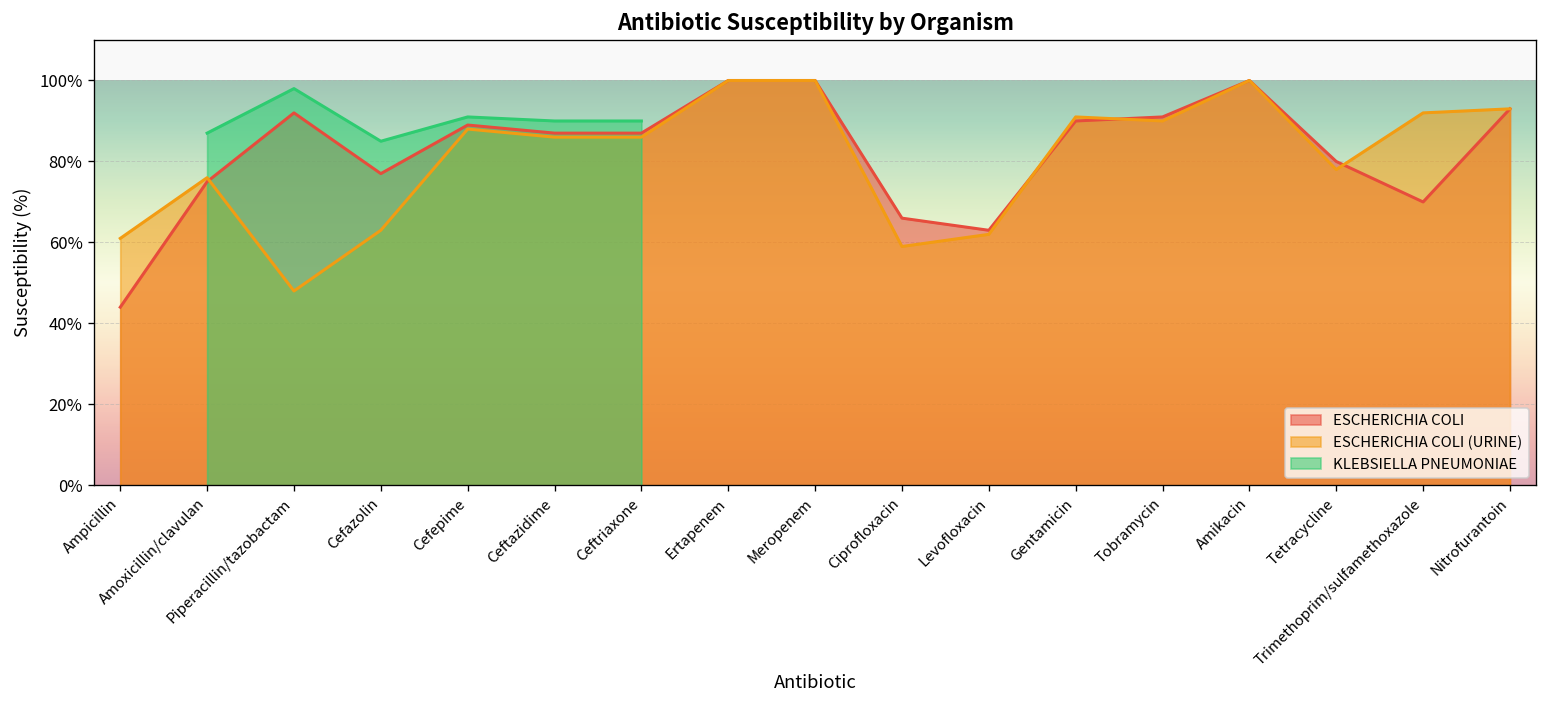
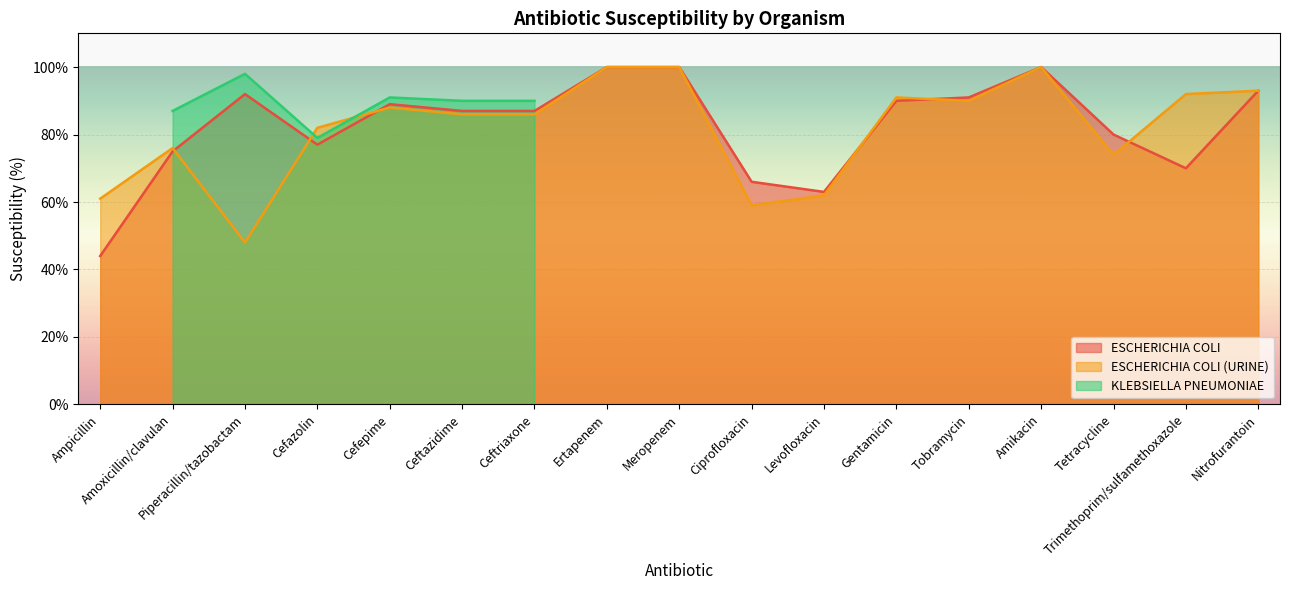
ESCHERICHIA COLI (URINE), Cefazolin: 63% -> 82%
KLEBSIELLA PNEUMONIAE, Cefazolin: 85% -> 79%
ESCHERICHIA COLI (URINE), Tetracycline: 78% -> 74%
